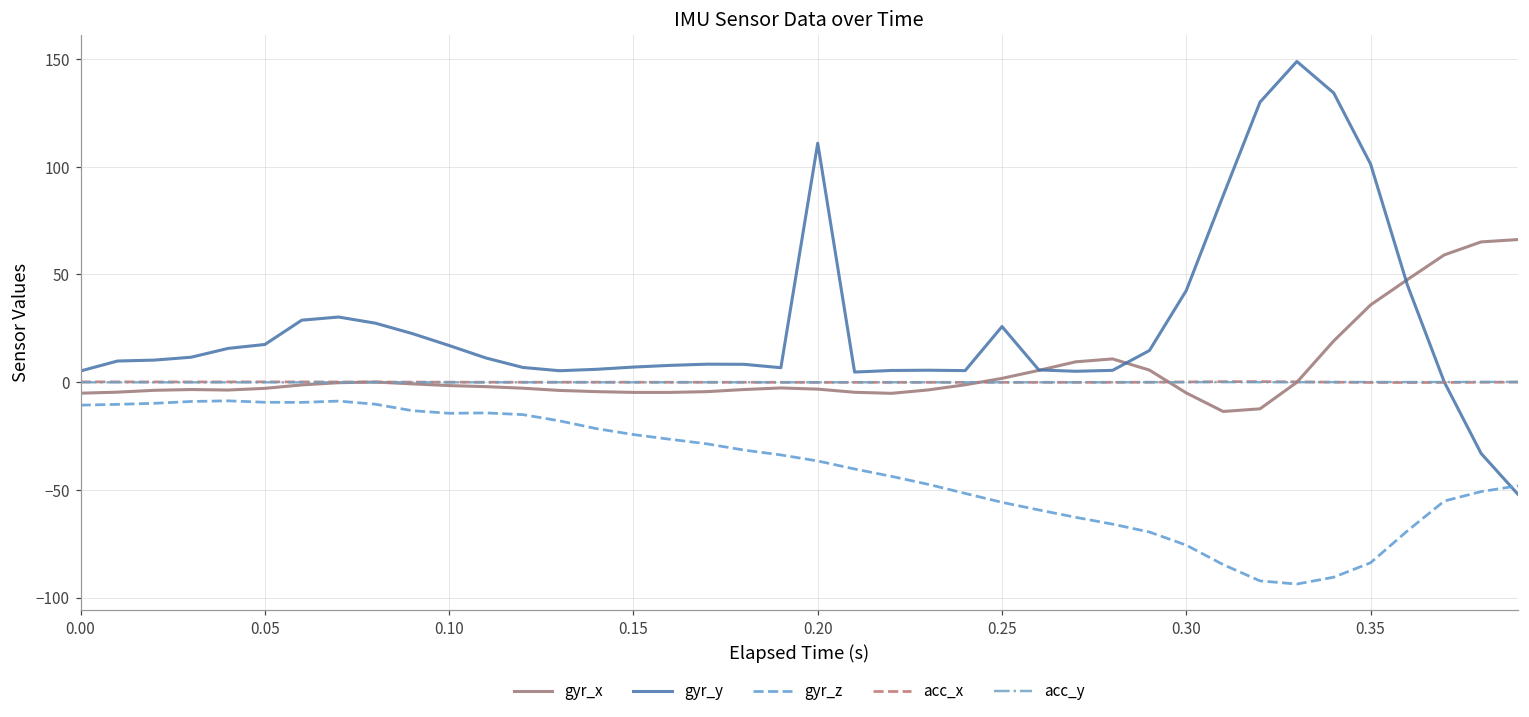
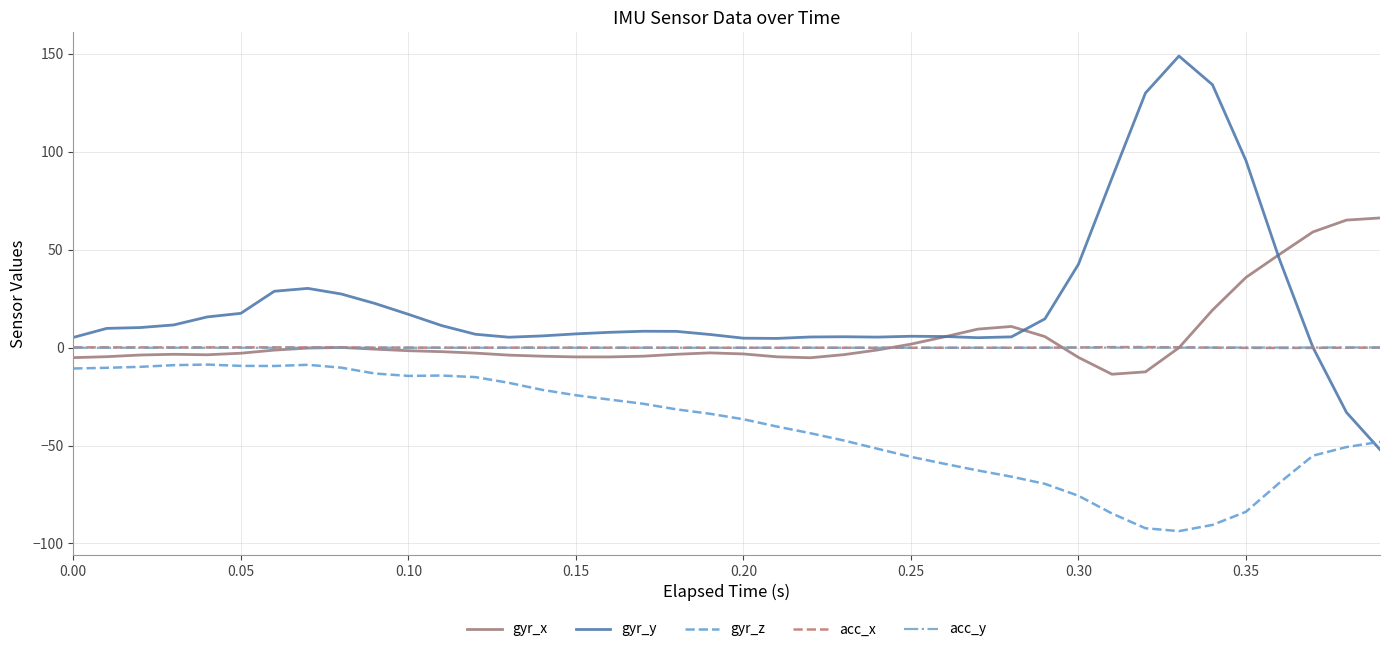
gyr_y, 0.20: 111 -> 5
gyr_y, 0.25: 26 -> 6
gyr_y, 0.35: 101 -> 95
